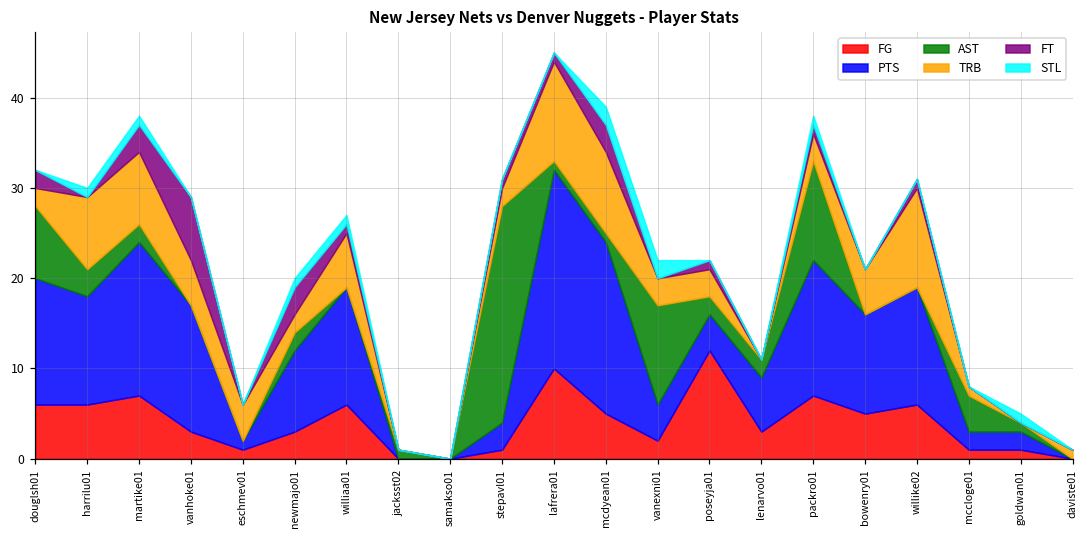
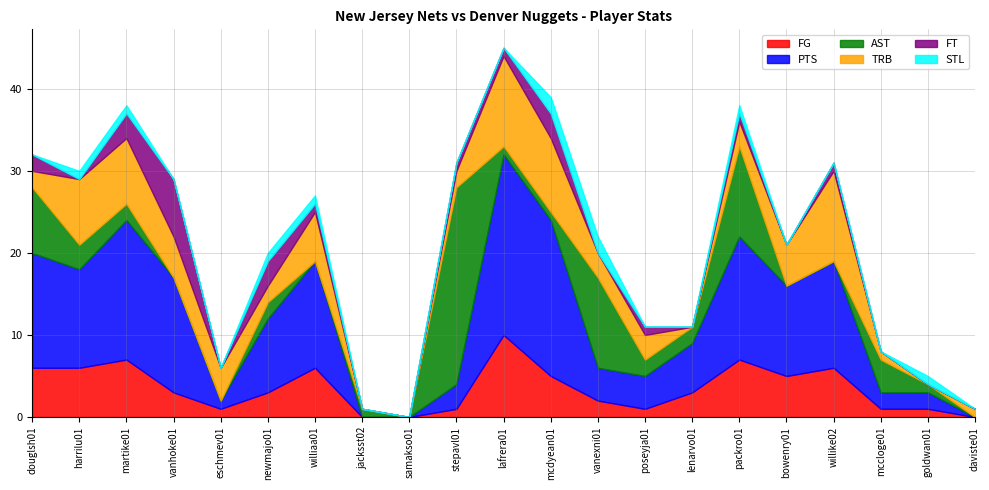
FG, poseyja01: 12 -> 1
